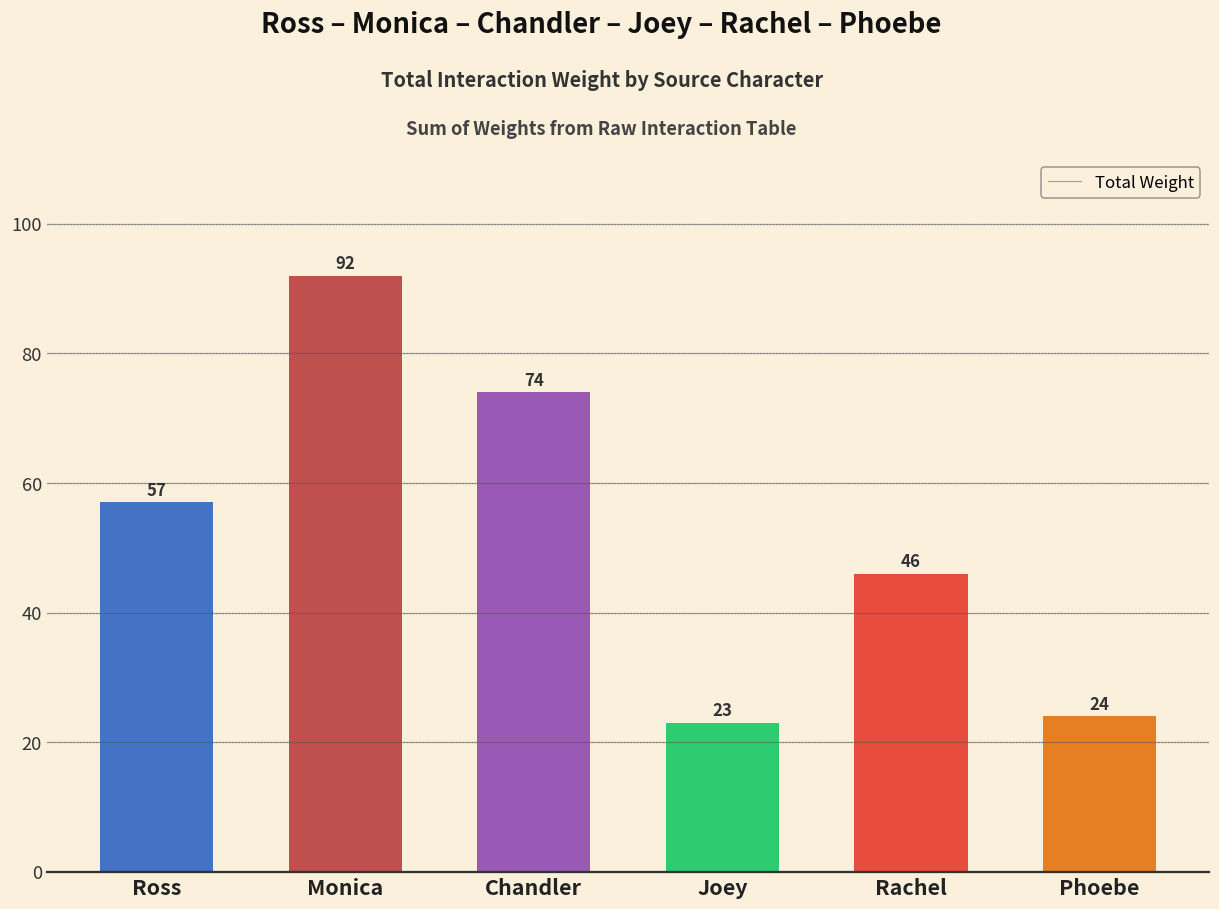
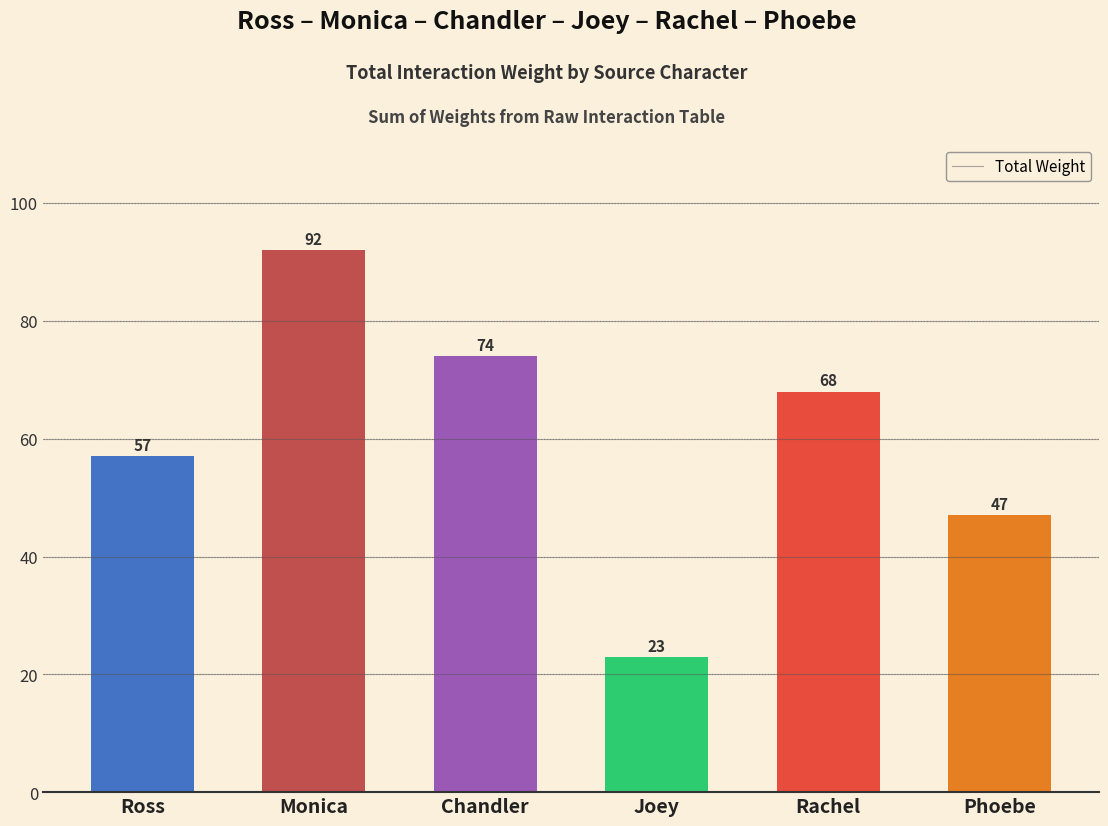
Rachel: 46 -> 68
Phoebe: 24 -> 47
